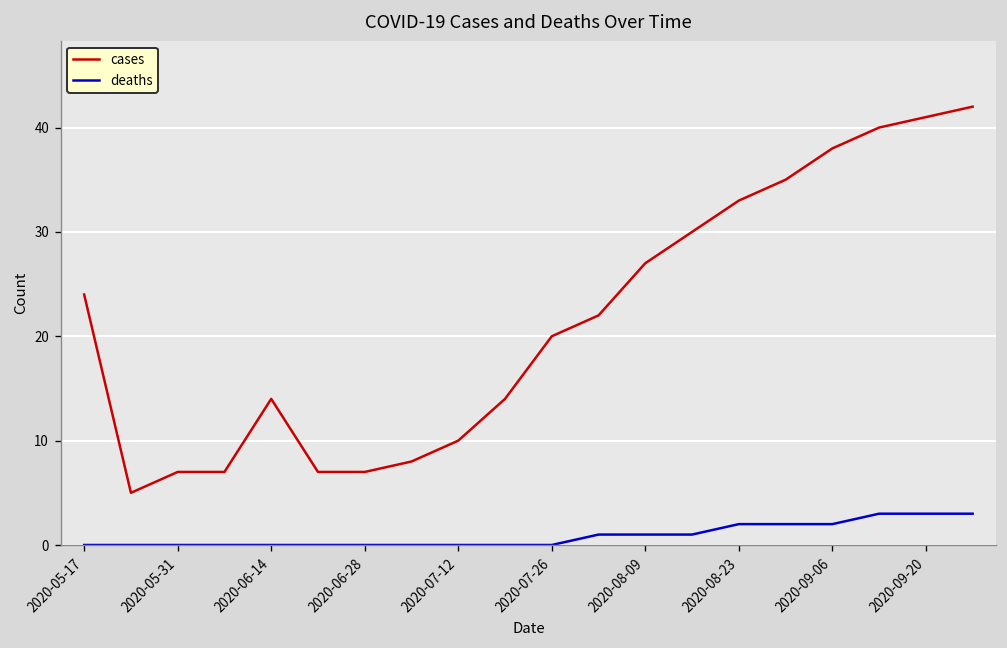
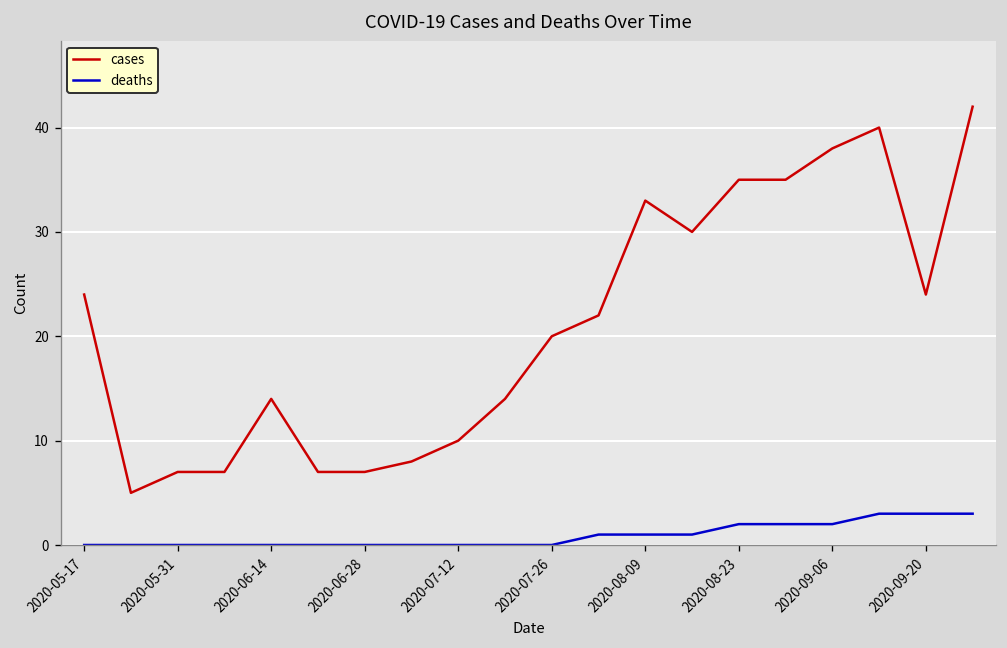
cases, 2020-08-09: 27 -> 33
cases, 2020-08-23: 33 -> 35
cases, 2020-09-20: 41 -> 24
